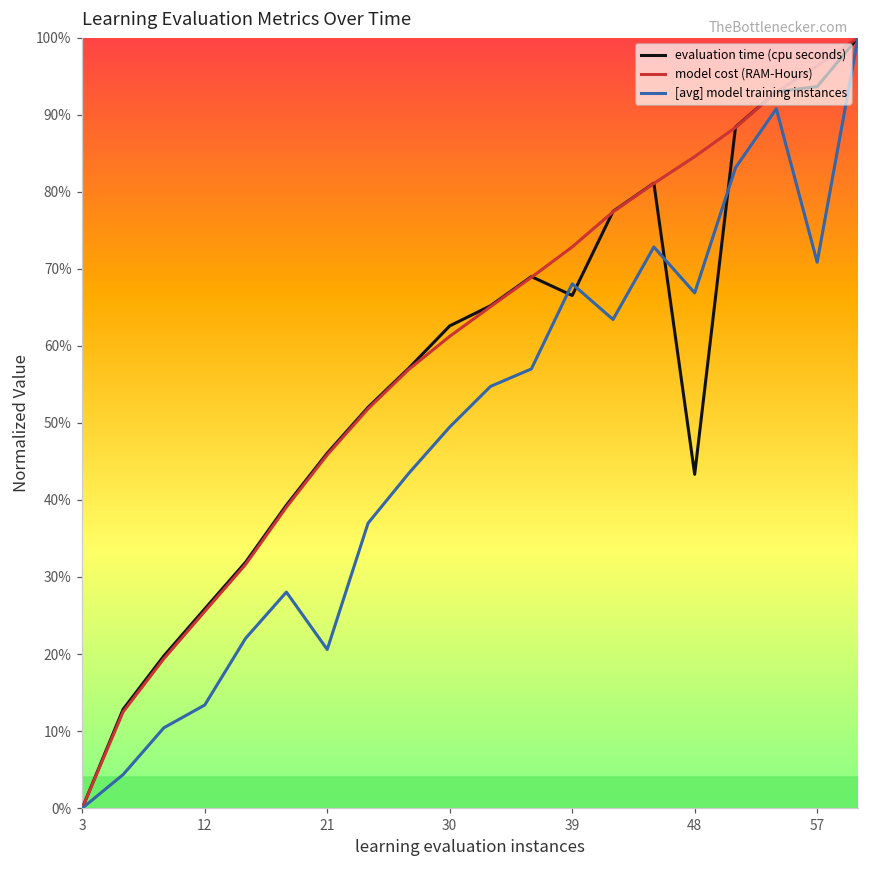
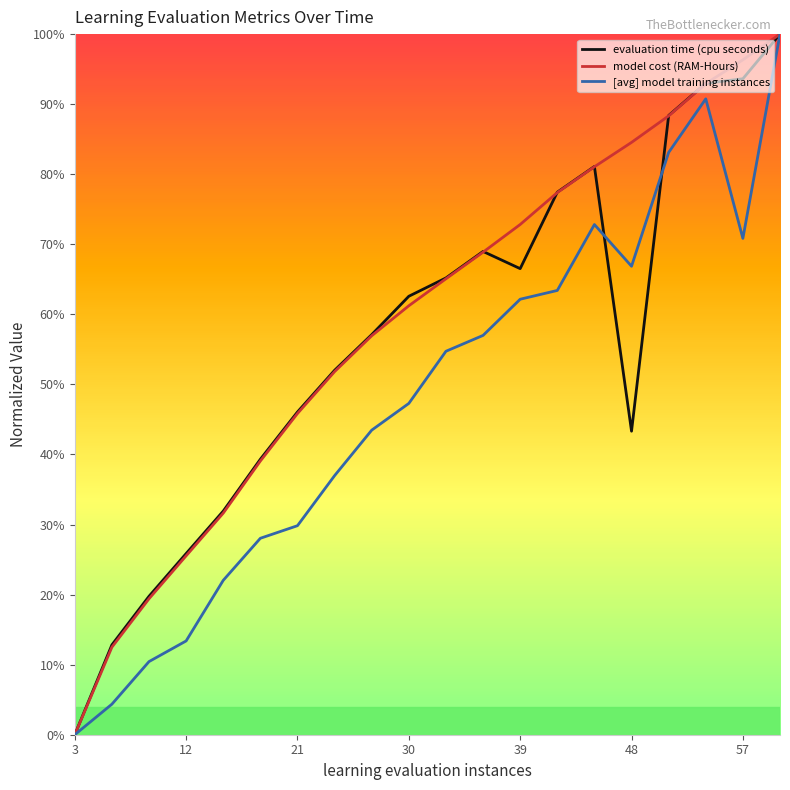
[avg] model training instances, 21: 21% -> 30%
[avg] model training instances, 30: 49% -> 47%
[avg] model training instances, 39: 68% -> 62%
